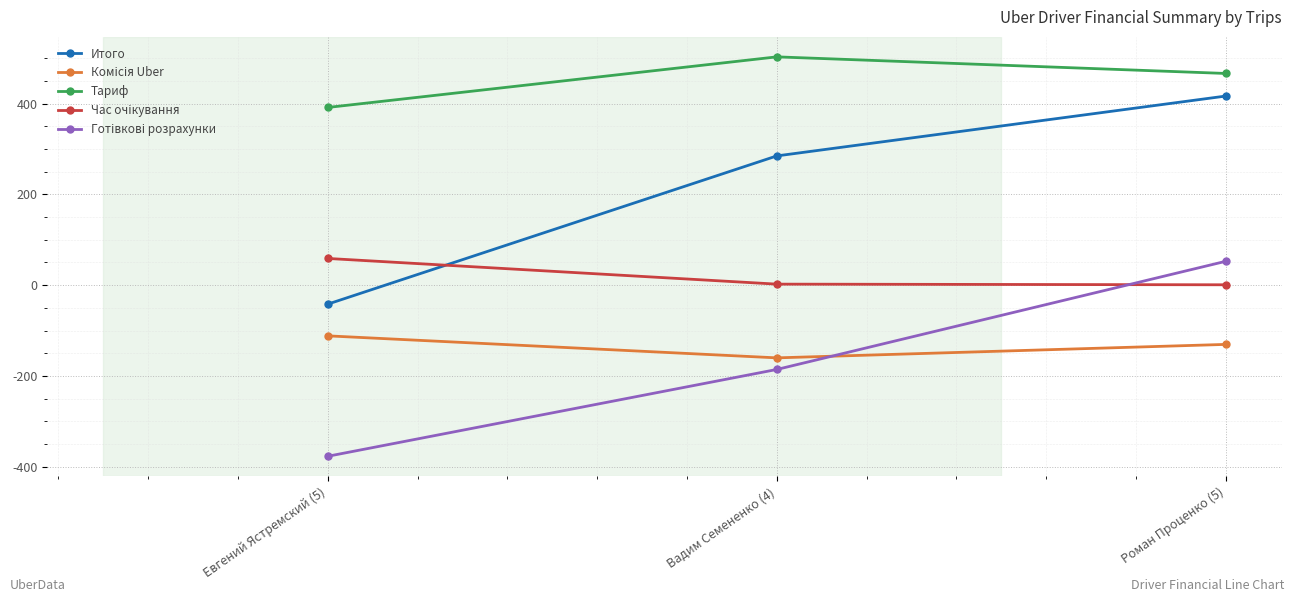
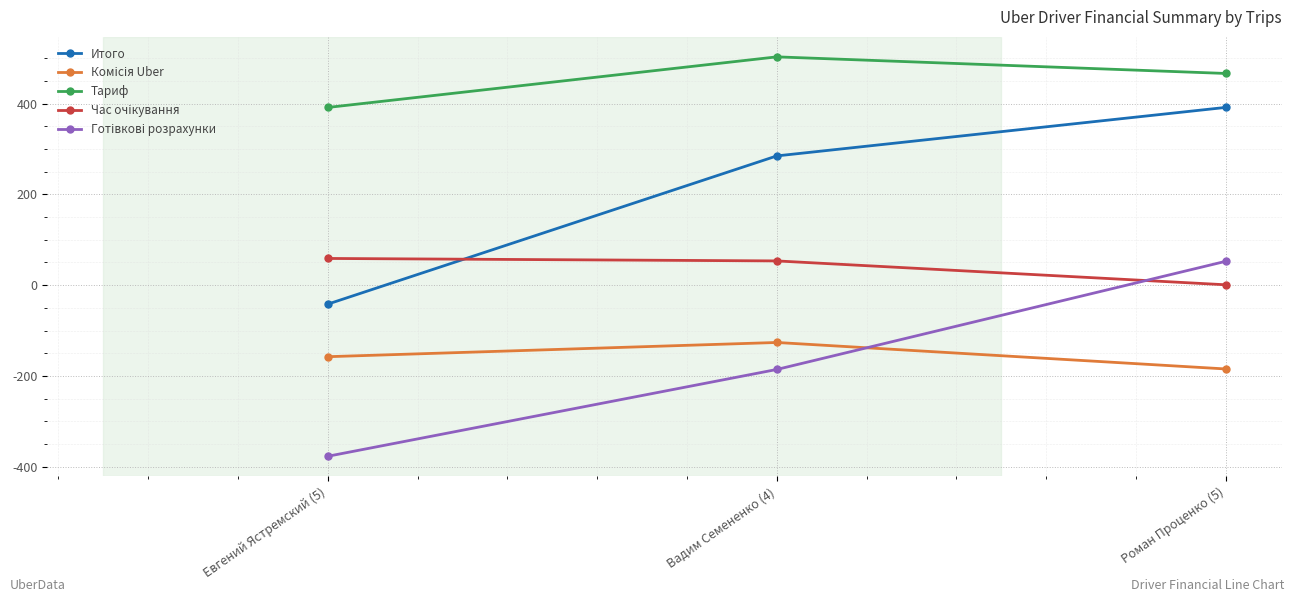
Комісія Uber, Евгений Ястремский (5): -110 -> -160
Комісія Uber, Вадим Семененко (4): -160 -> -130
Час очікування, Вадим Семененко (4): 0 -> 50
Итого, Роман Проценко (5): 420 -> 390
Комісія Uber, Роман Проценко (5): -130 -> -180
